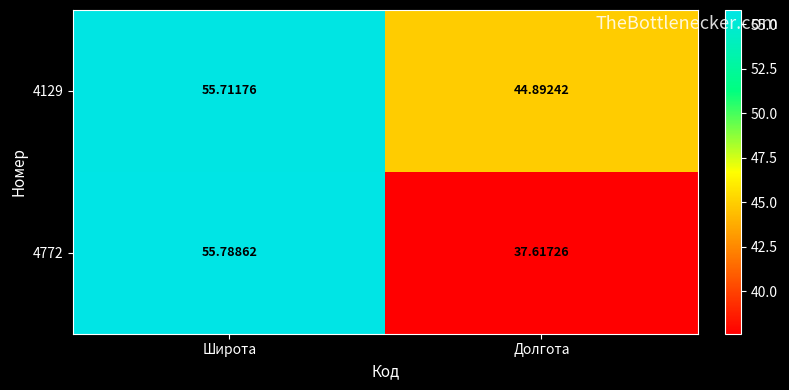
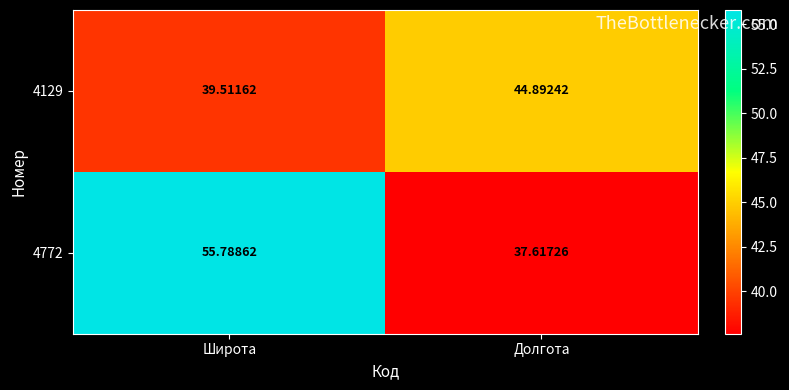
4129, Широта: 55.71176 -> 39.51162
